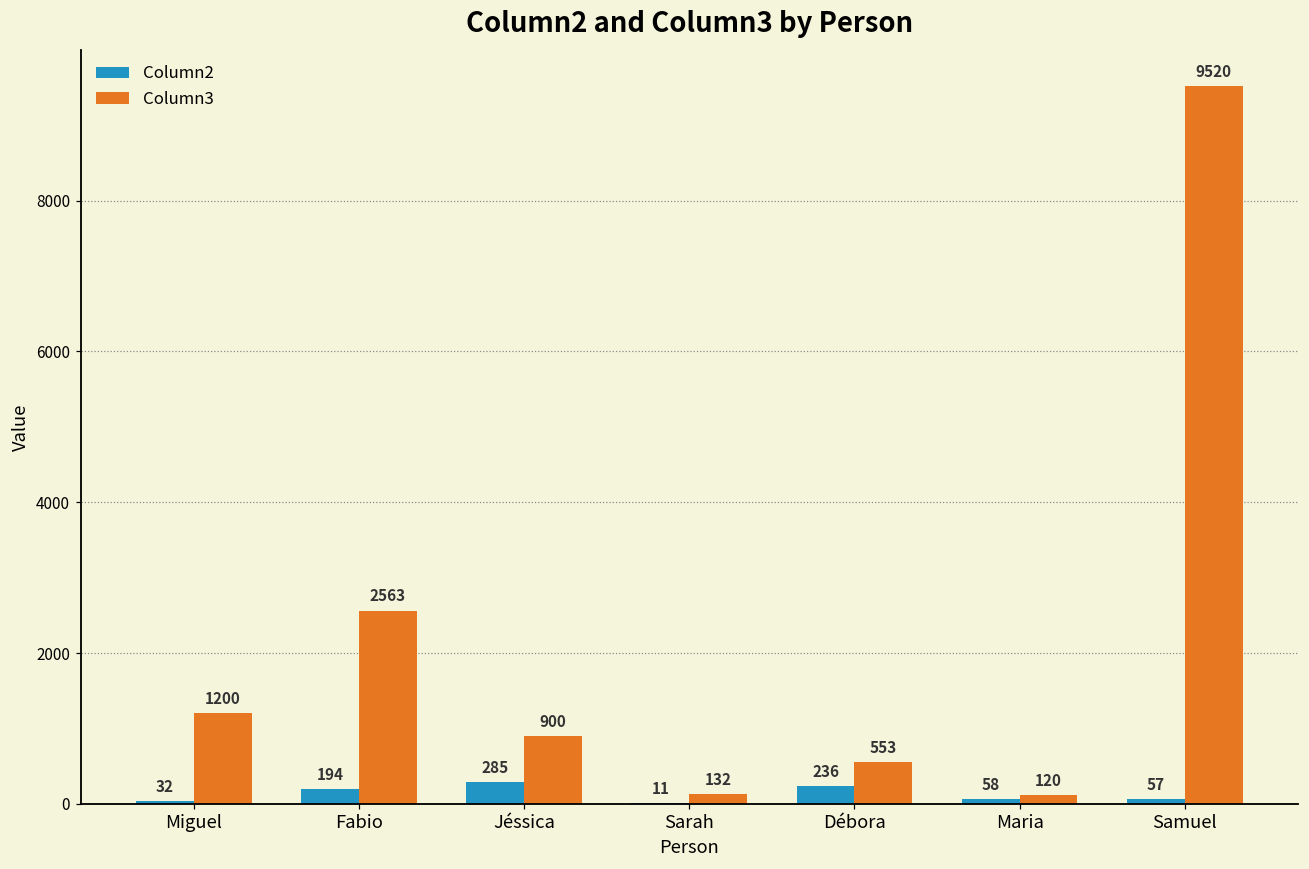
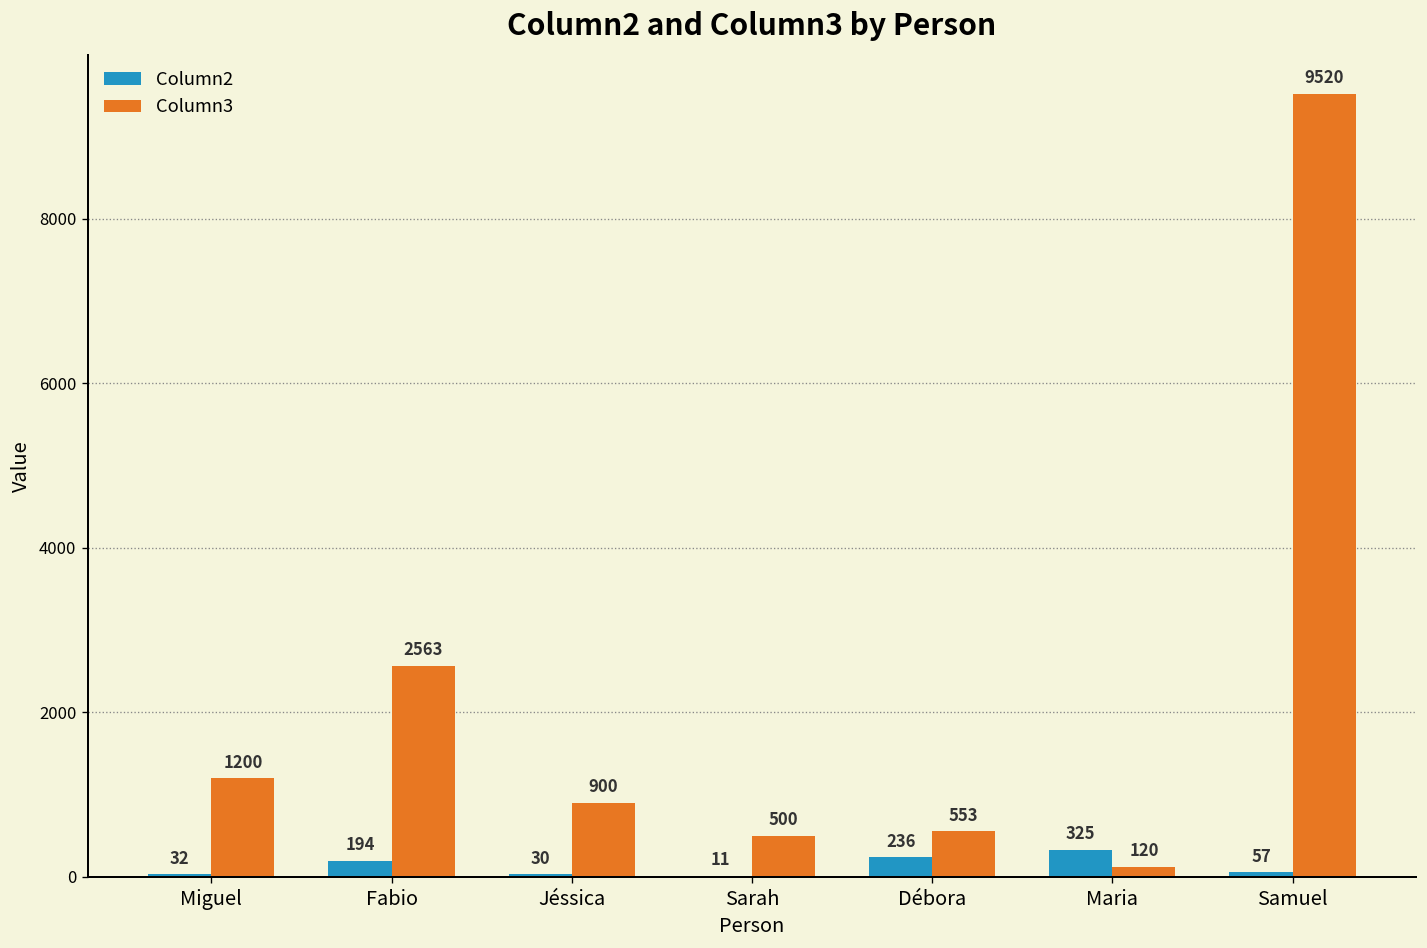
Column2, Jéssica: 285 -> 30
Column3, Sarah: 132 -> 500
Column2, Maria: 58 -> 325
